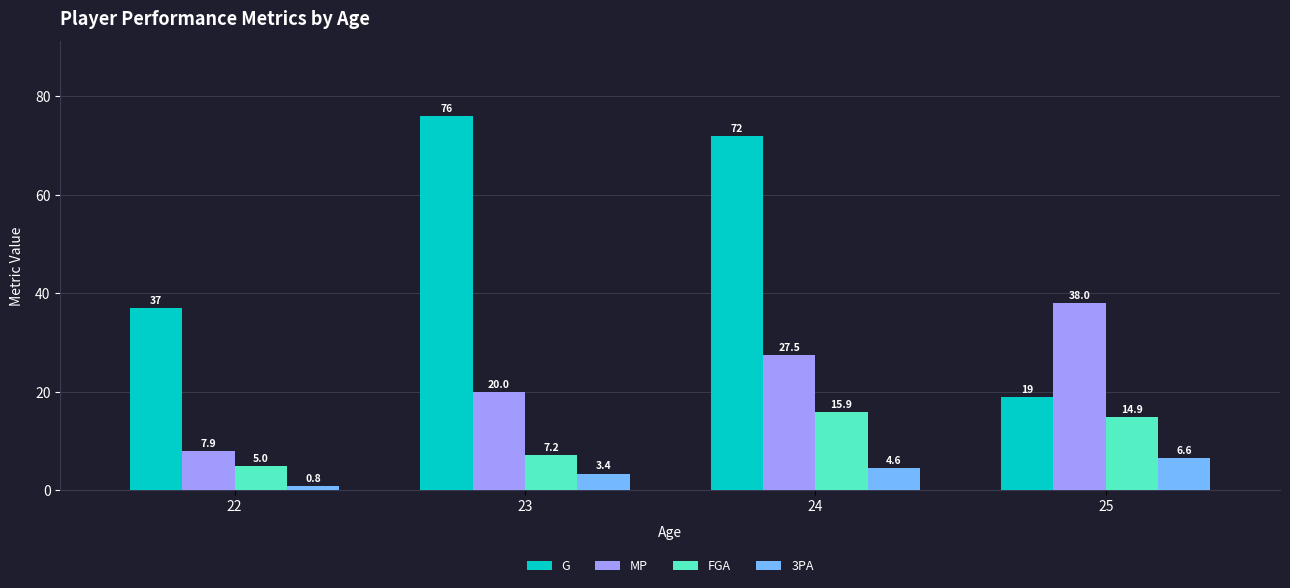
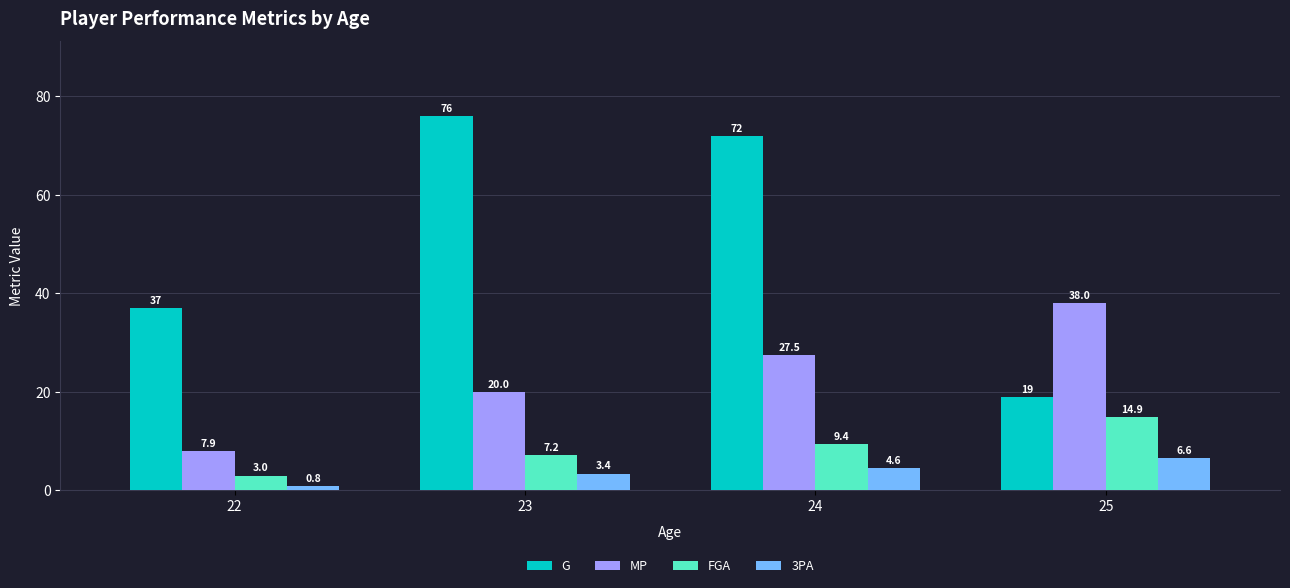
FGA, 22: 5.0 -> 3.0
FGA, 24: 15.9 -> 9.4
